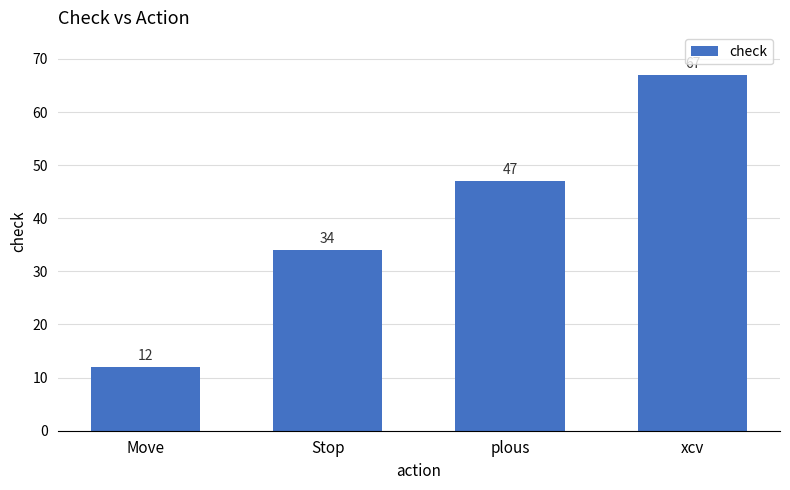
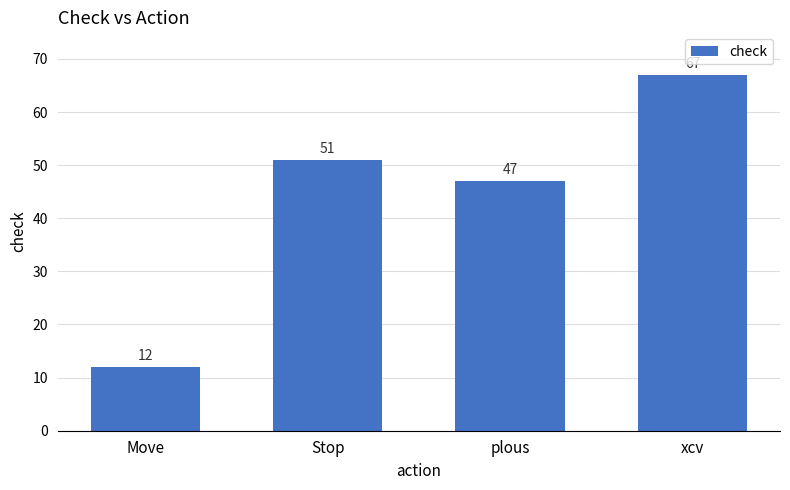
Stop: 34 -> 51
